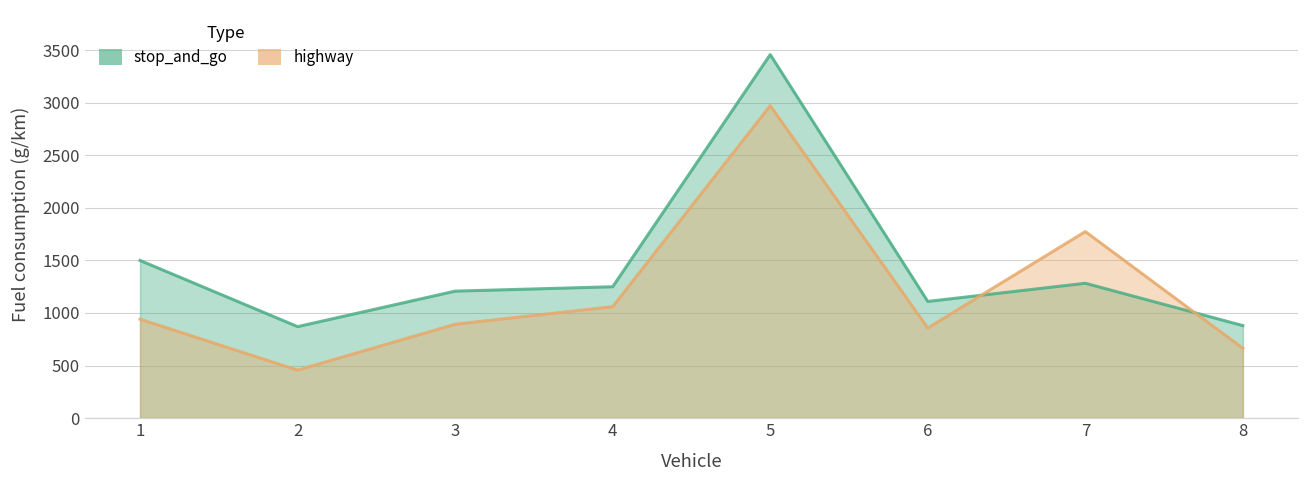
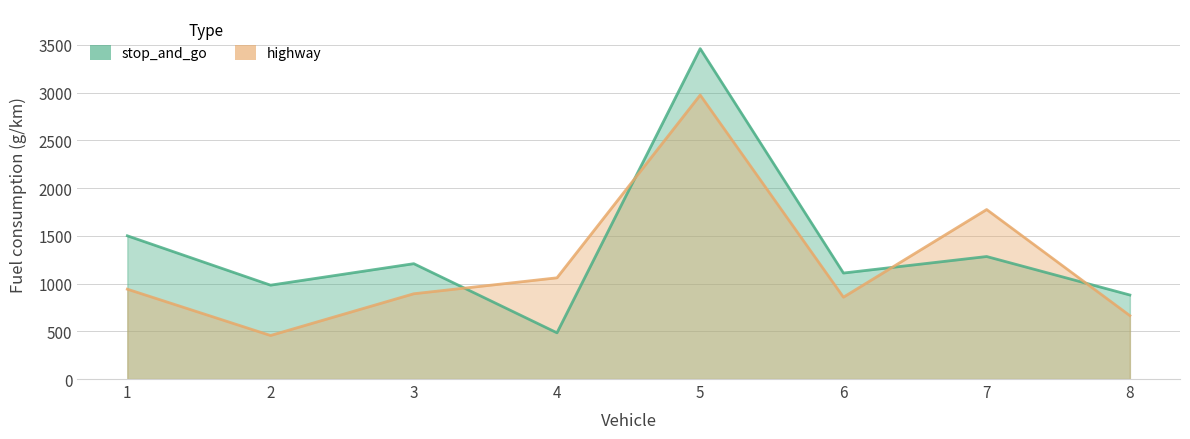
stop_and_go, 2: 900 -> 1000
stop_and_go, 4: 1300 -> 500
